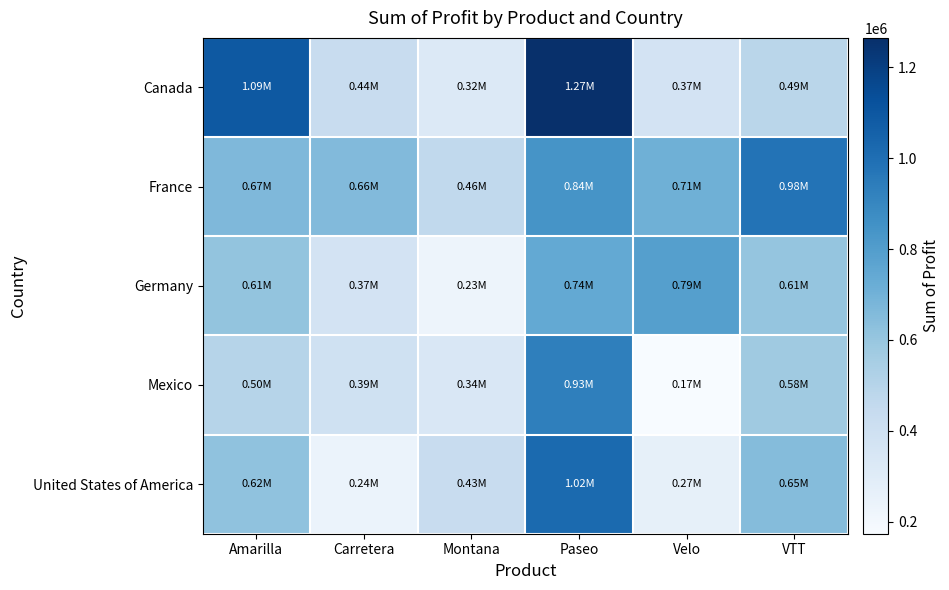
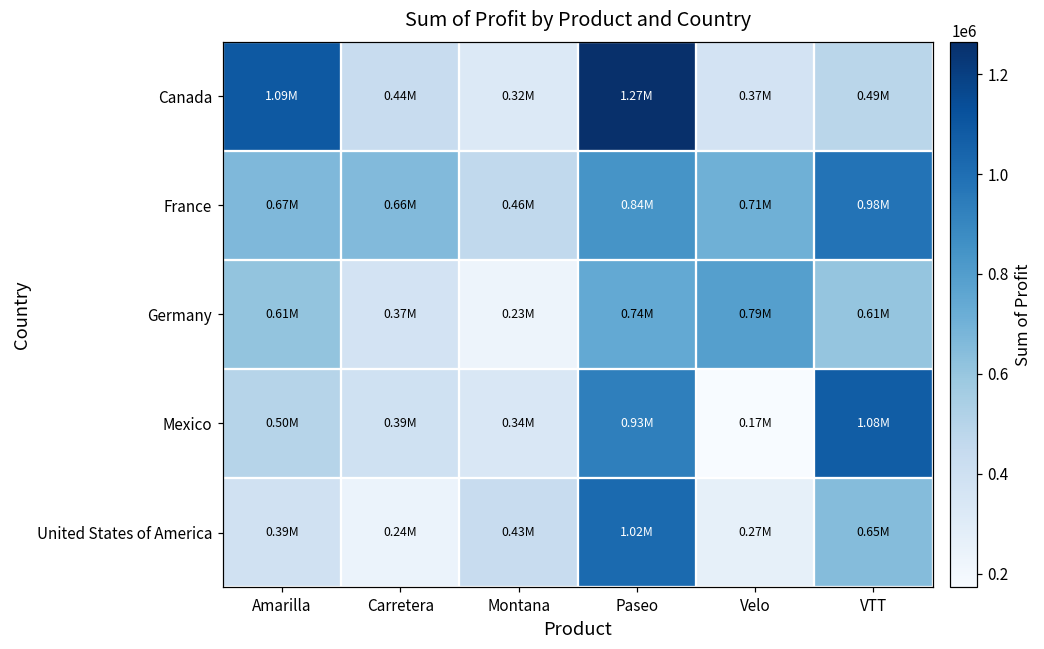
Mexico, VTT: 0.58M -> 1.08M
United States of America, Amarilla: 0.62M -> 0.39M
